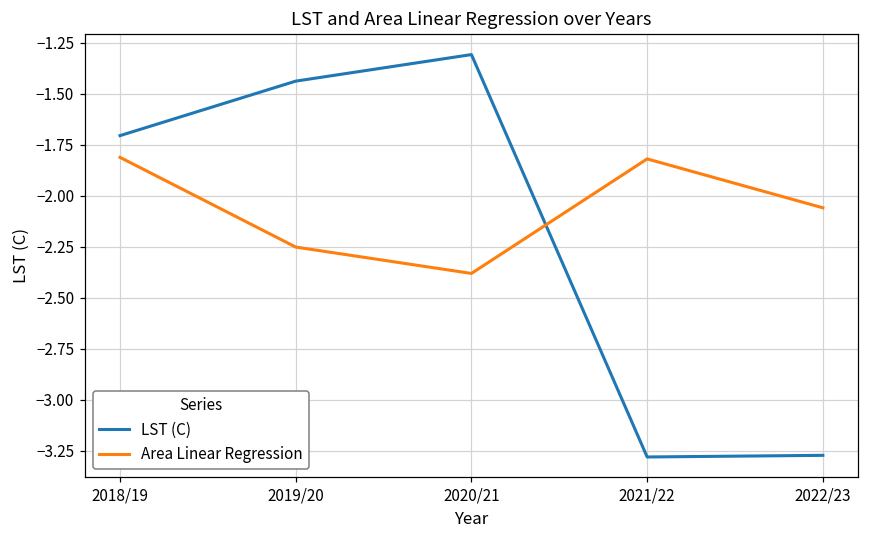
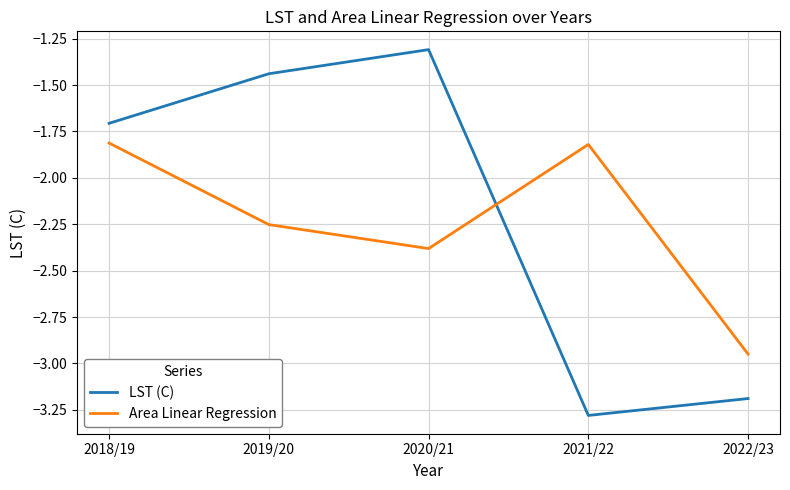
LST (C), 2022/23: -3.27 -> -3.19
Area Linear Regression, 2022/23: -2.06 -> -2.95
